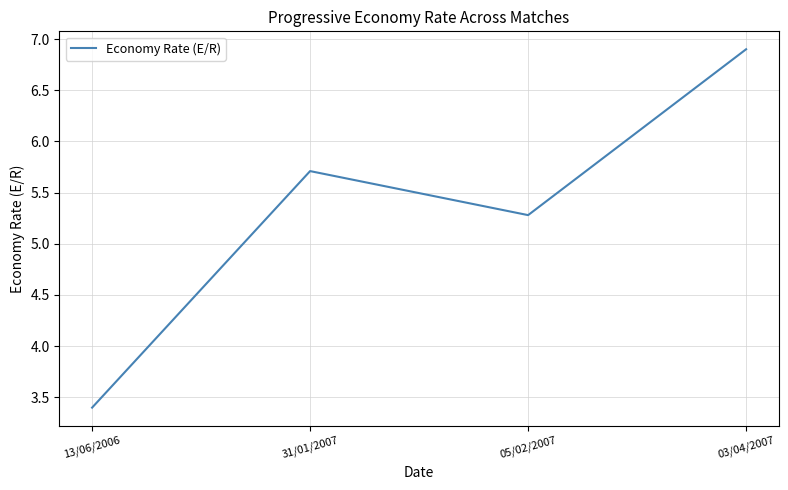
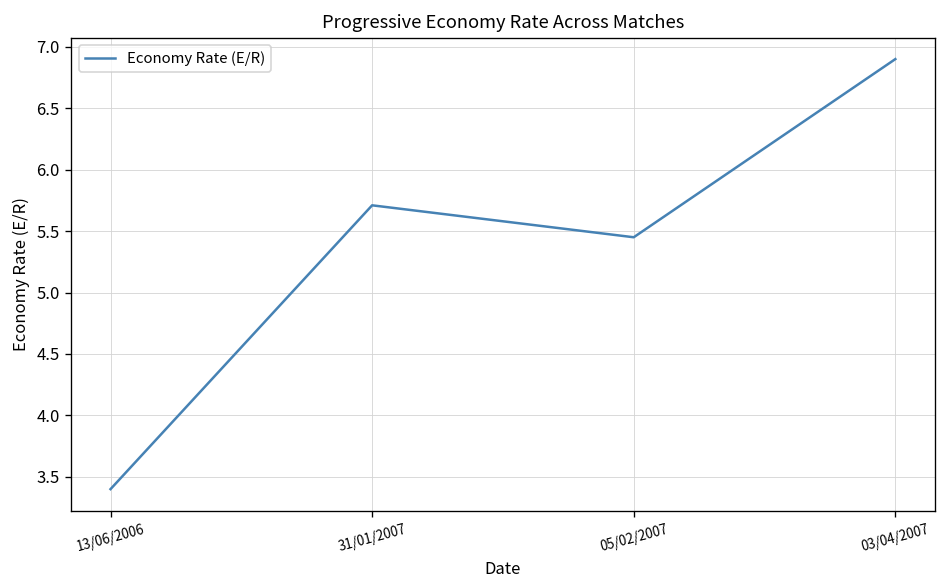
05/02/2007: 5.28 -> 5.45
